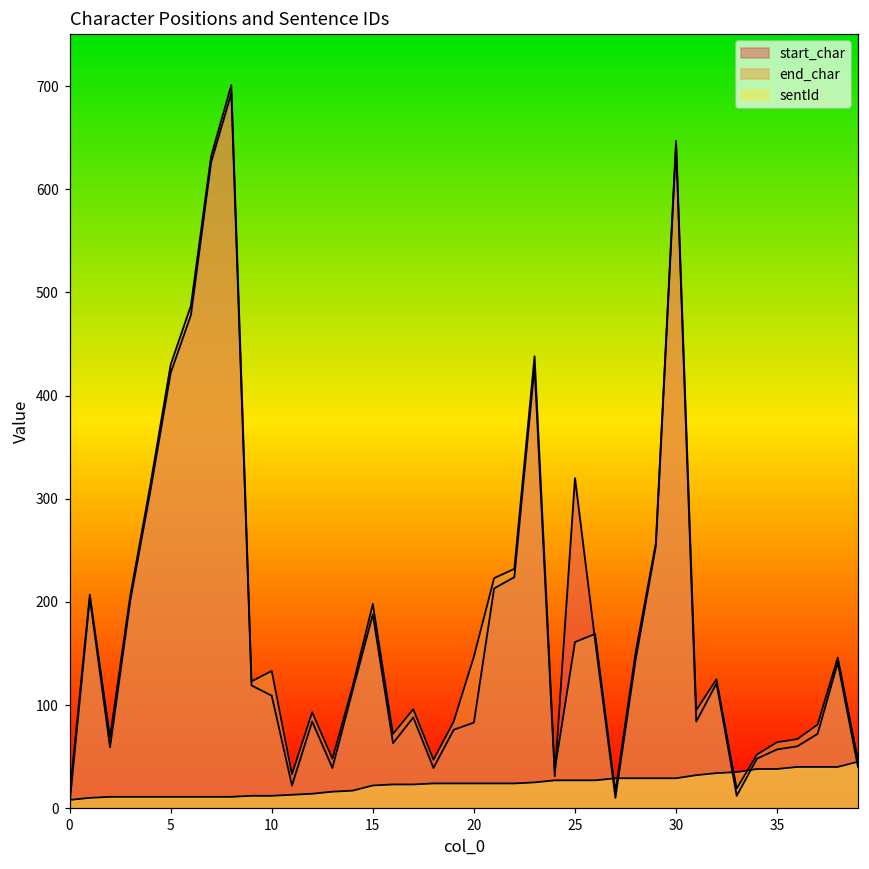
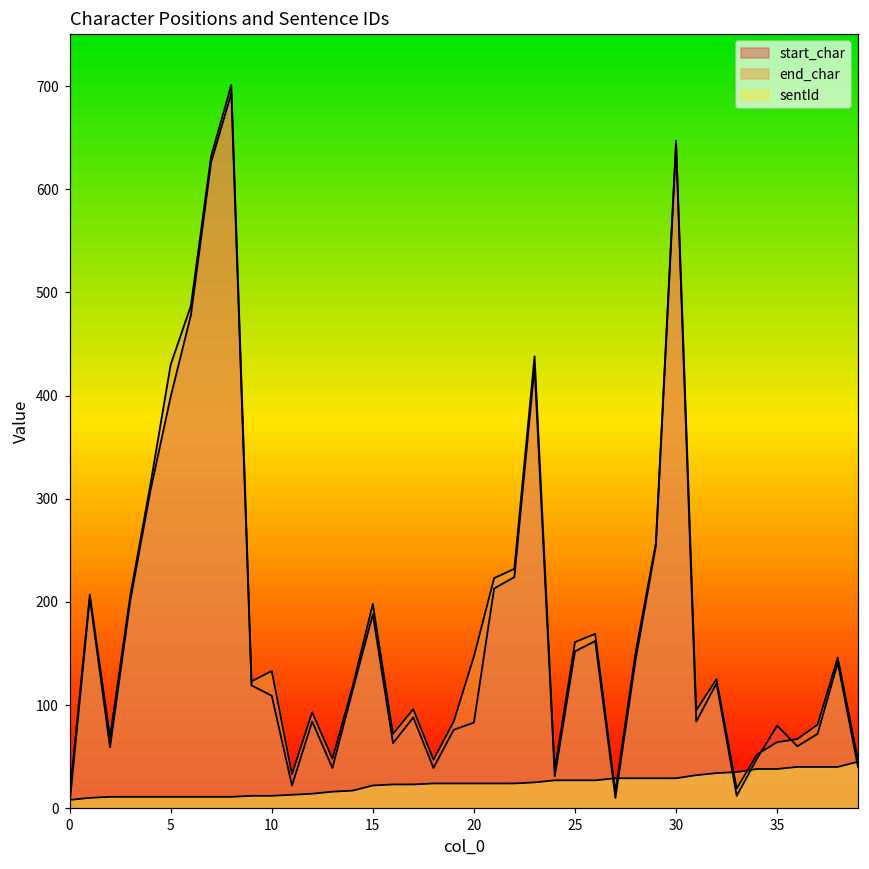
start_char, 5: 420 -> 400
start_char, 25: 320 -> 150
start_char, 35: 60 -> 80
